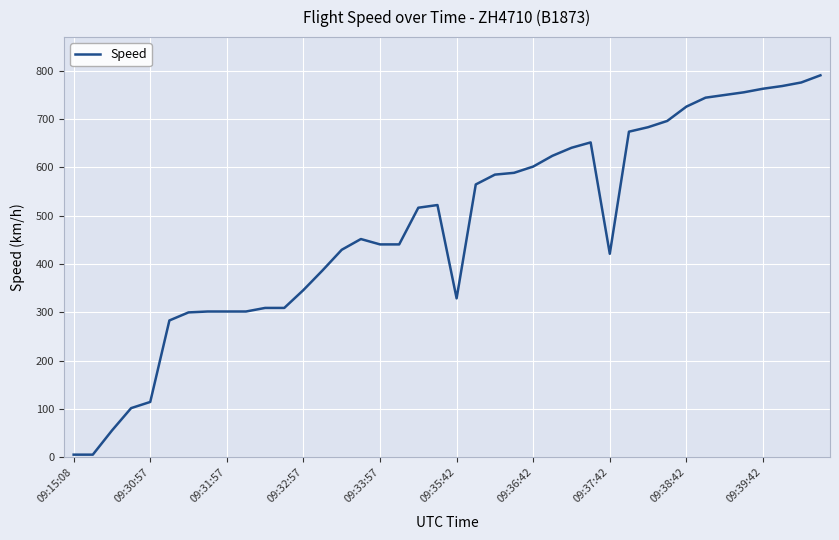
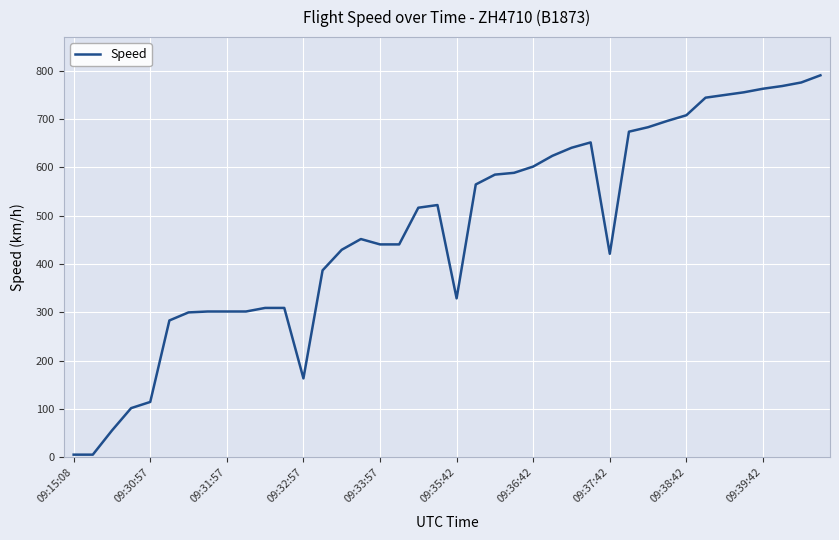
09:32:57: 350 -> 160
09:38:42: 730 -> 710
